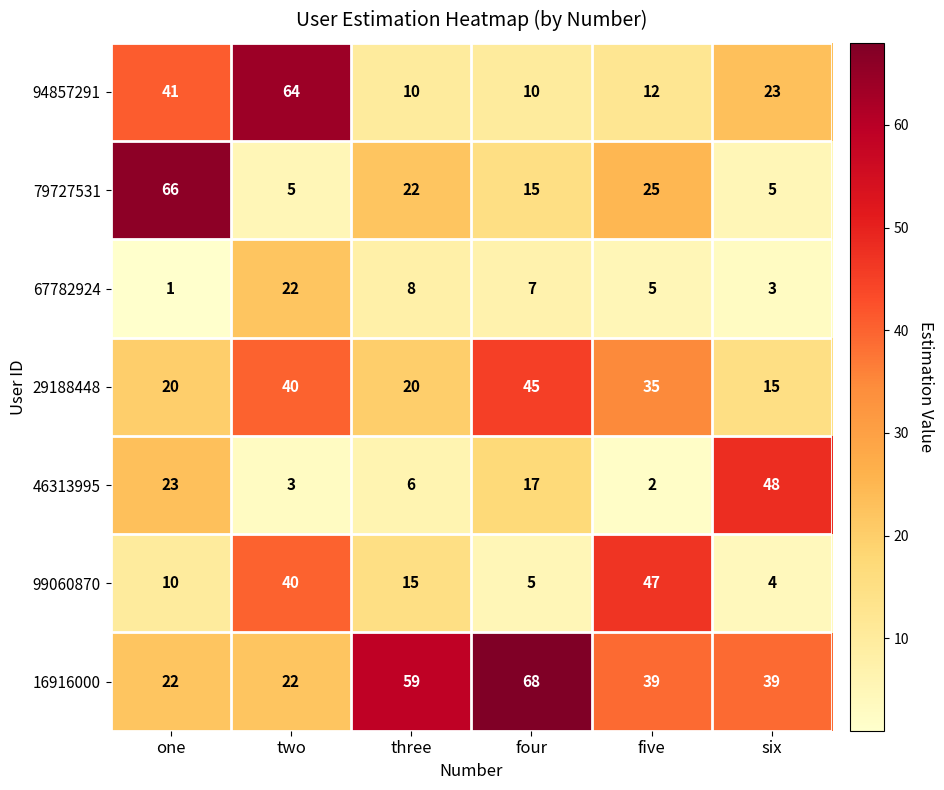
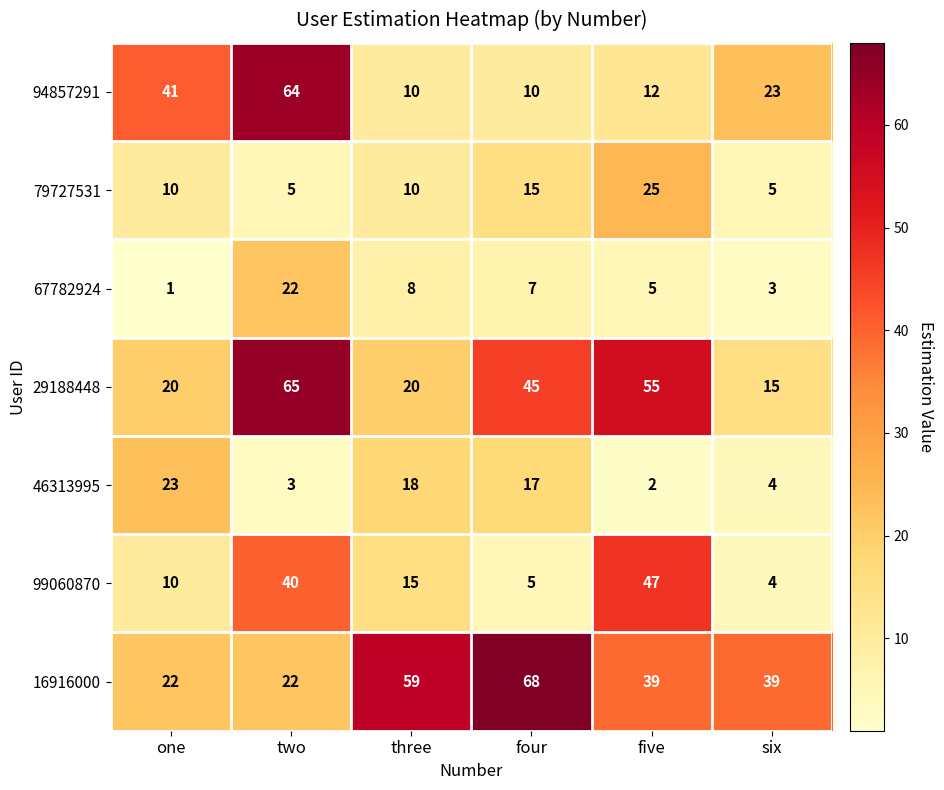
79727531, one: 66 -> 10
79727531, three: 22 -> 10
29188448, two: 40 -> 65
29188448, five: 35 -> 55
46313995, three: 6 -> 18
46313995, six: 48 -> 4
